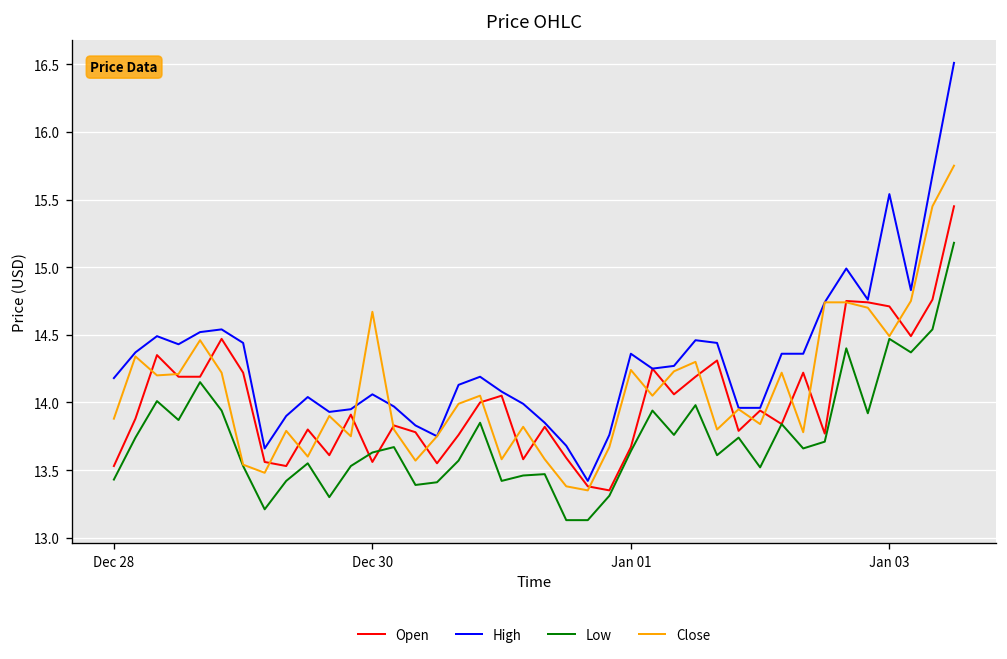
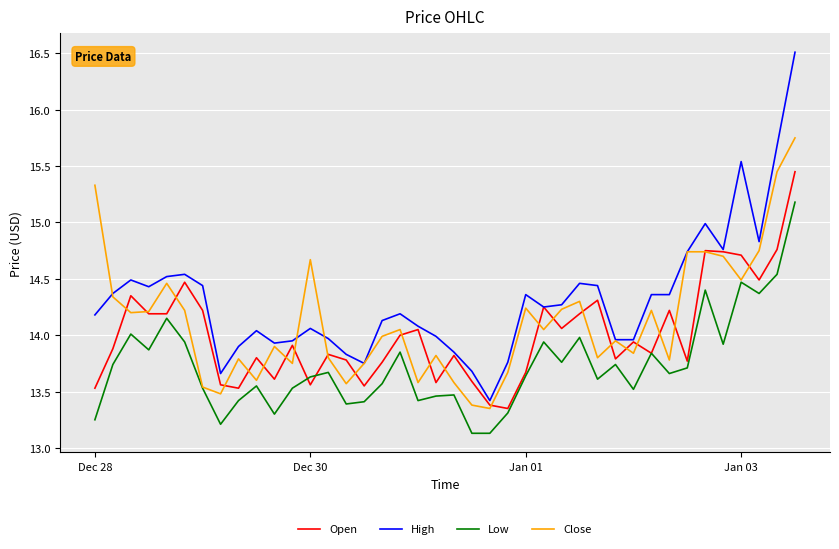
Low, Dec 28: 13.43 -> 13.25
Close, Dec 28: 13.88 -> 15.33
